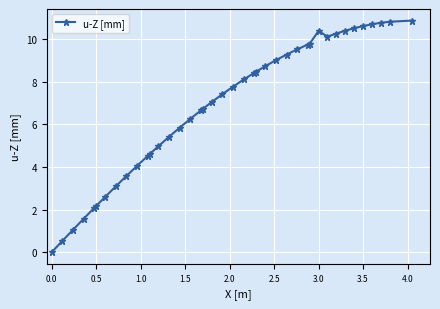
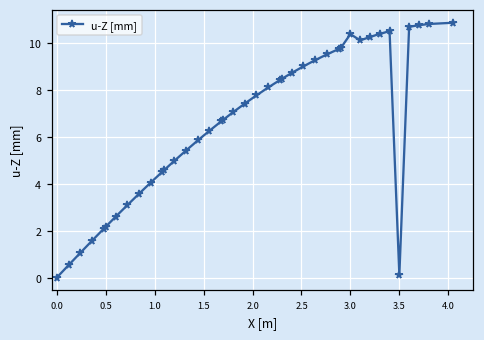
3.5: 10.6 -> 0.1
